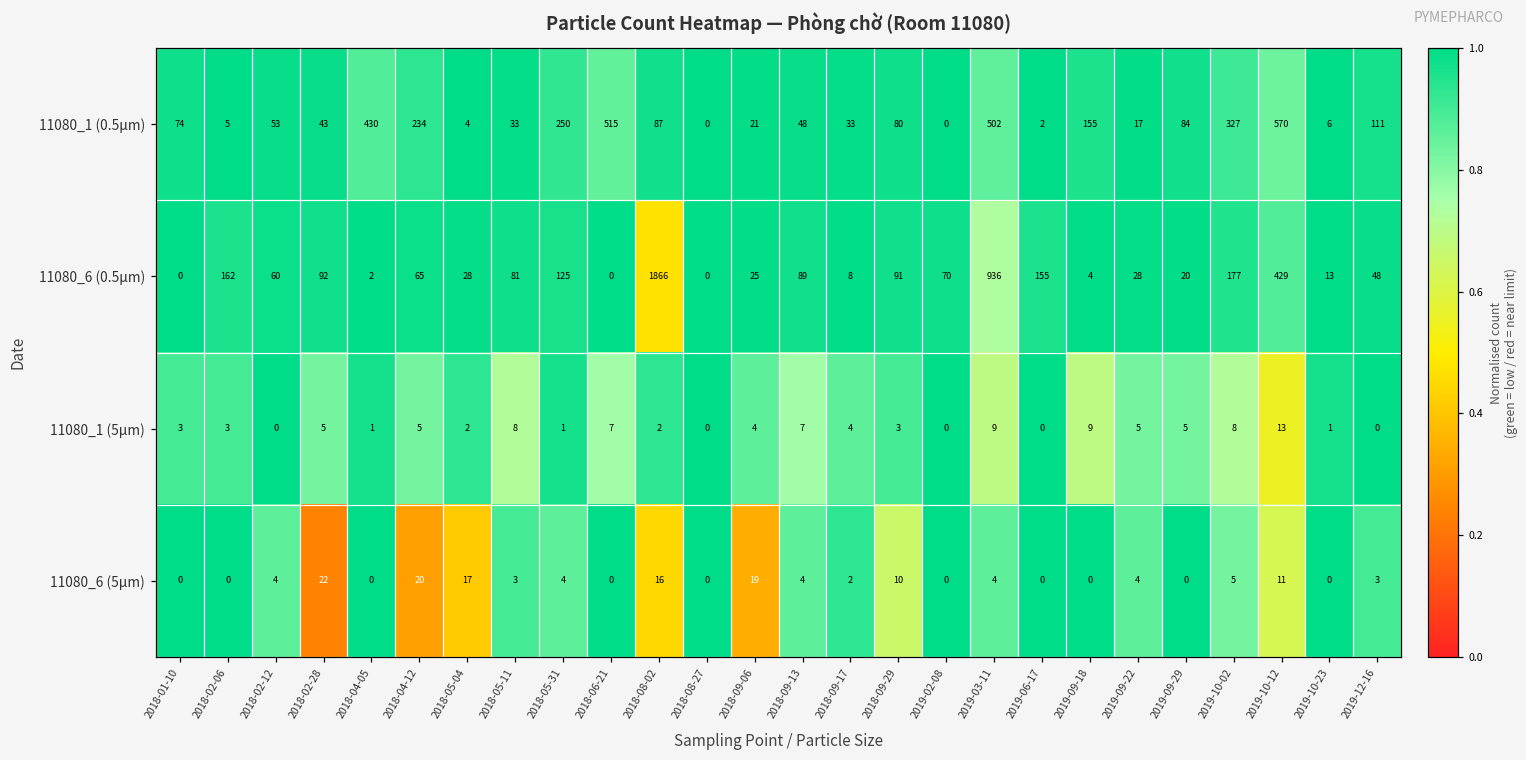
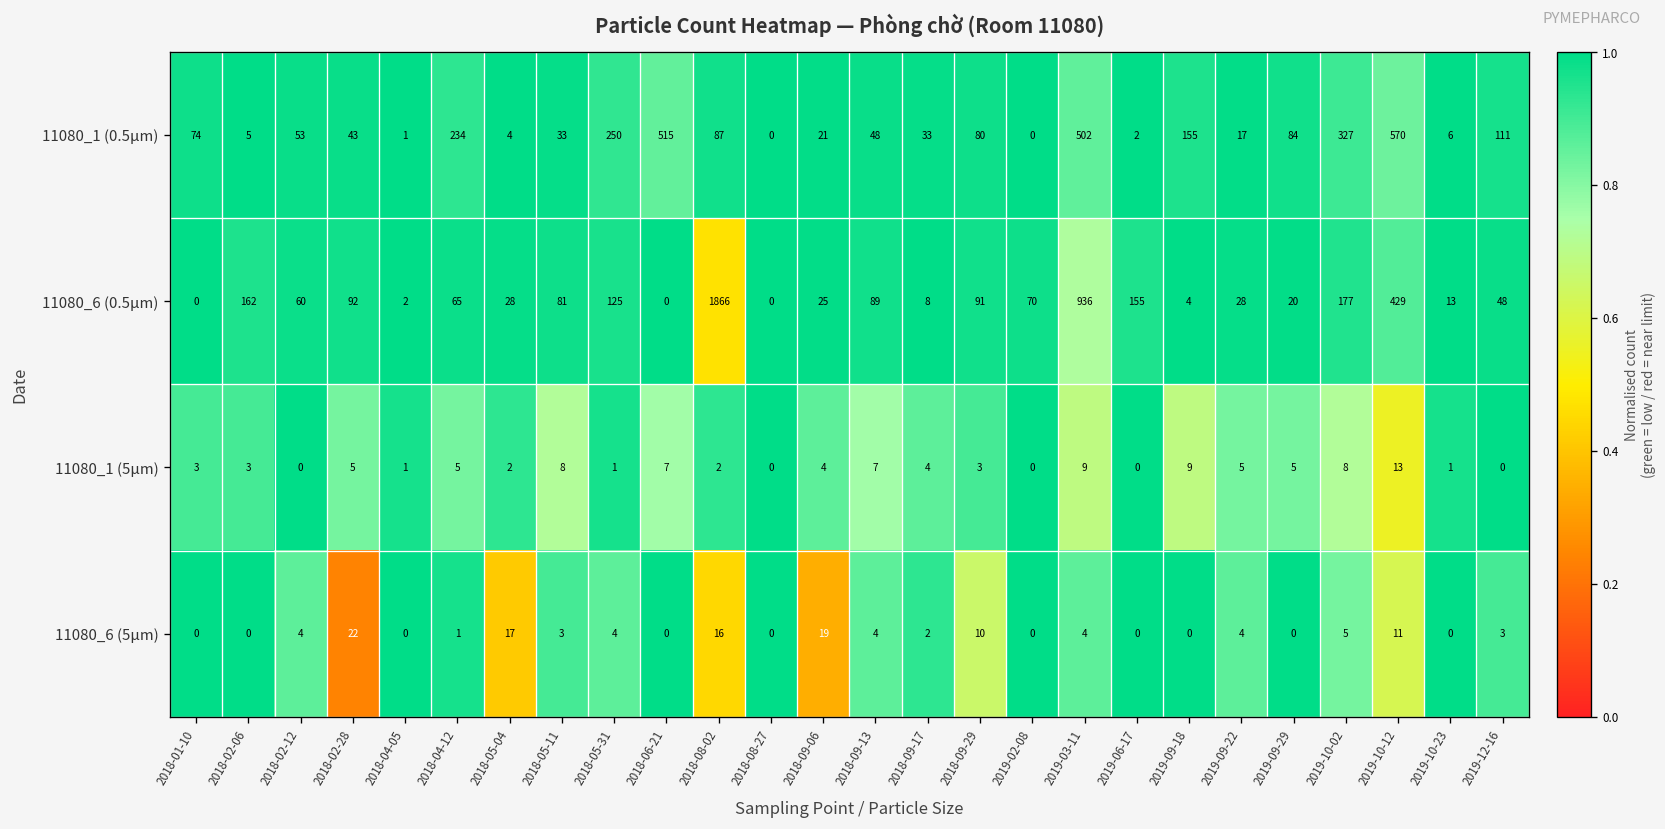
11080_1 (0.5µm), 2018-04-05: 430 -> 1
11080_6 (5µm), 2018-04-12: 20 -> 1
